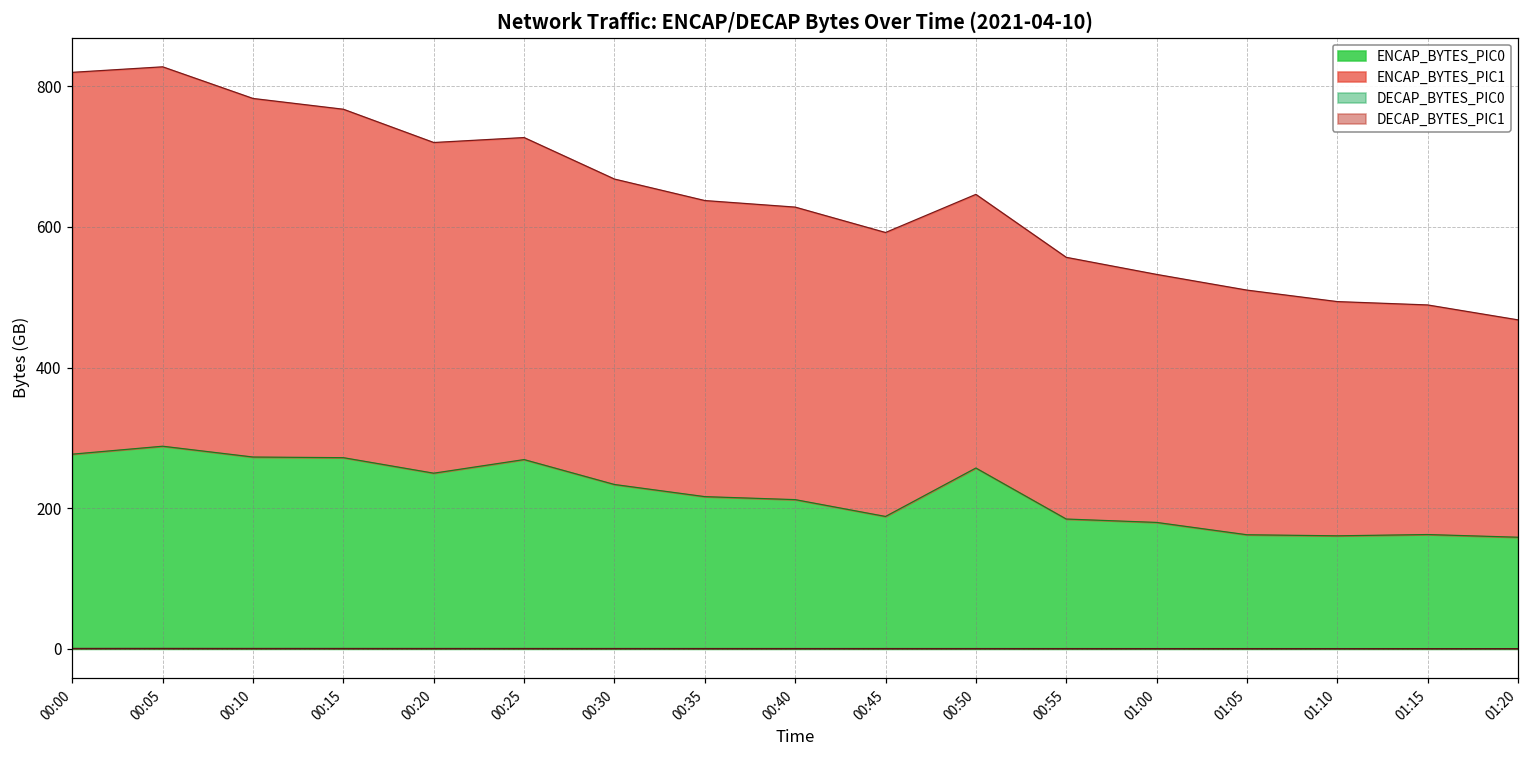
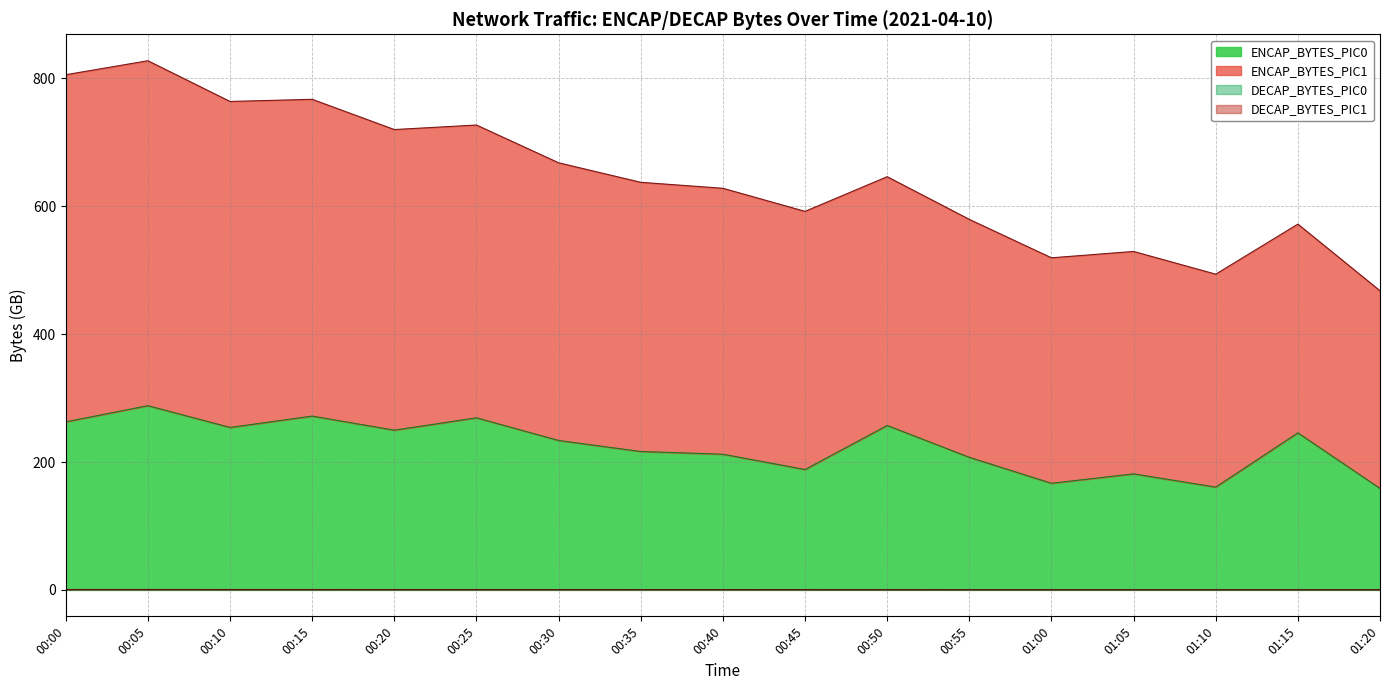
ENCAP_BYTES_PIC0, 00:00: 280 -> 260
ENCAP_BYTES_PIC0, 00:10: 270 -> 250
ENCAP_BYTES_PIC0, 00:55: 180 -> 210
ENCAP_BYTES_PIC0, 01:00: 180 -> 170
ENCAP_BYTES_PIC0, 01:05: 160 -> 180
ENCAP_BYTES_PIC0, 01:15: 160 -> 250
